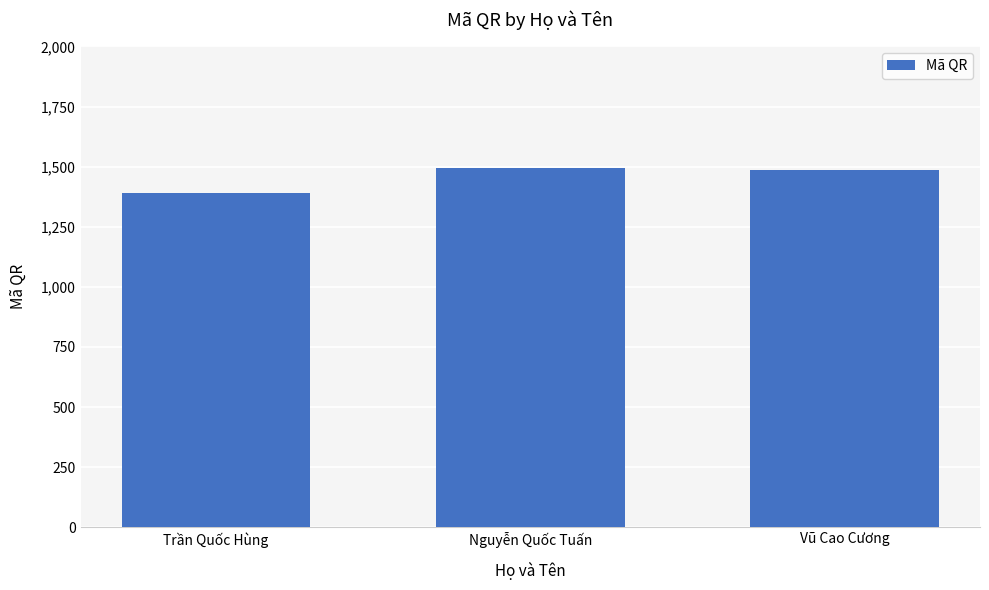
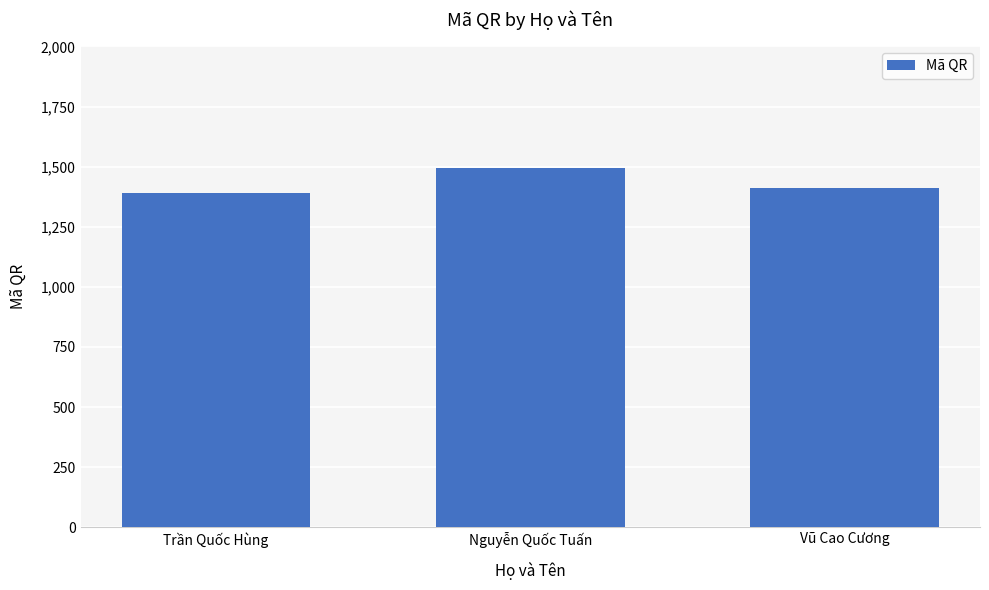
Vũ Cao Cương: 1,490 -> 1,410
